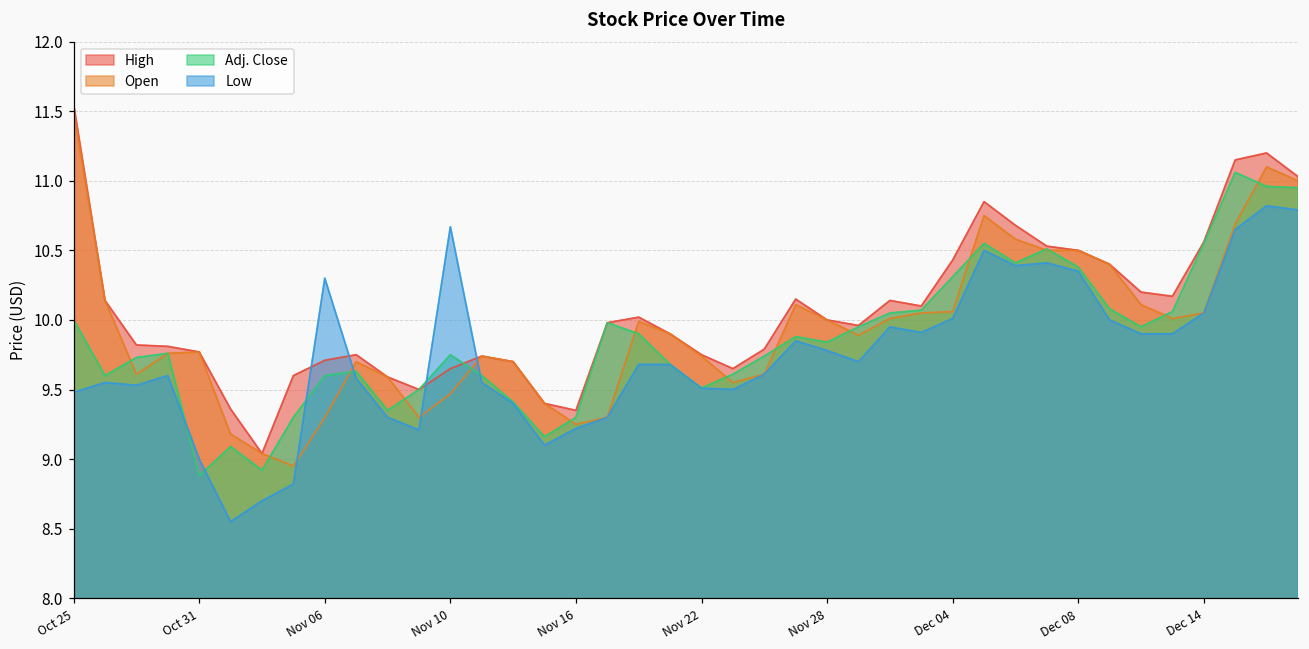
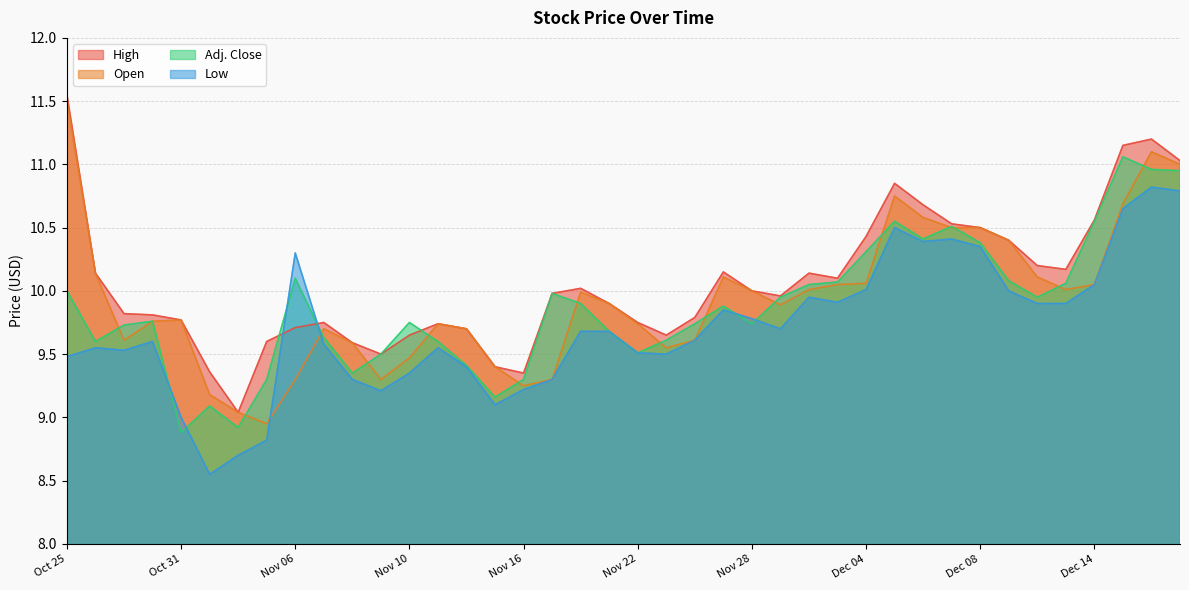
Adj. Close, Nov 06: 9.6 -> 10.1
Low, Nov 10: 10.67 -> 9.35
Adj. Close, Nov 28: 9.84 -> 9.74
